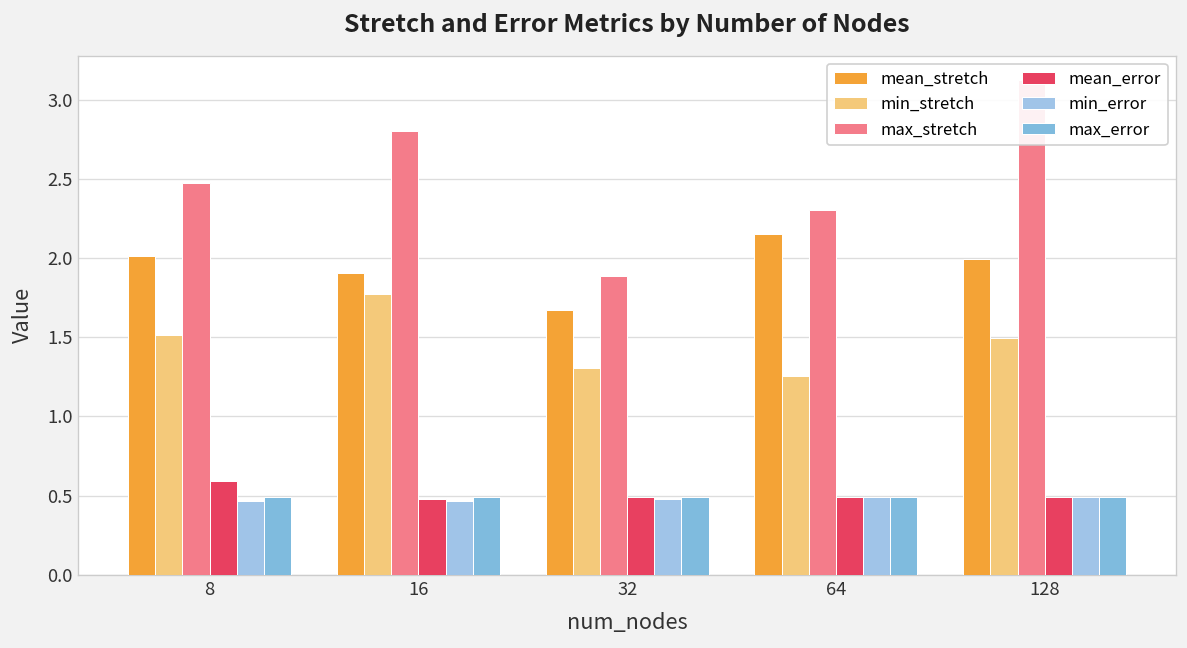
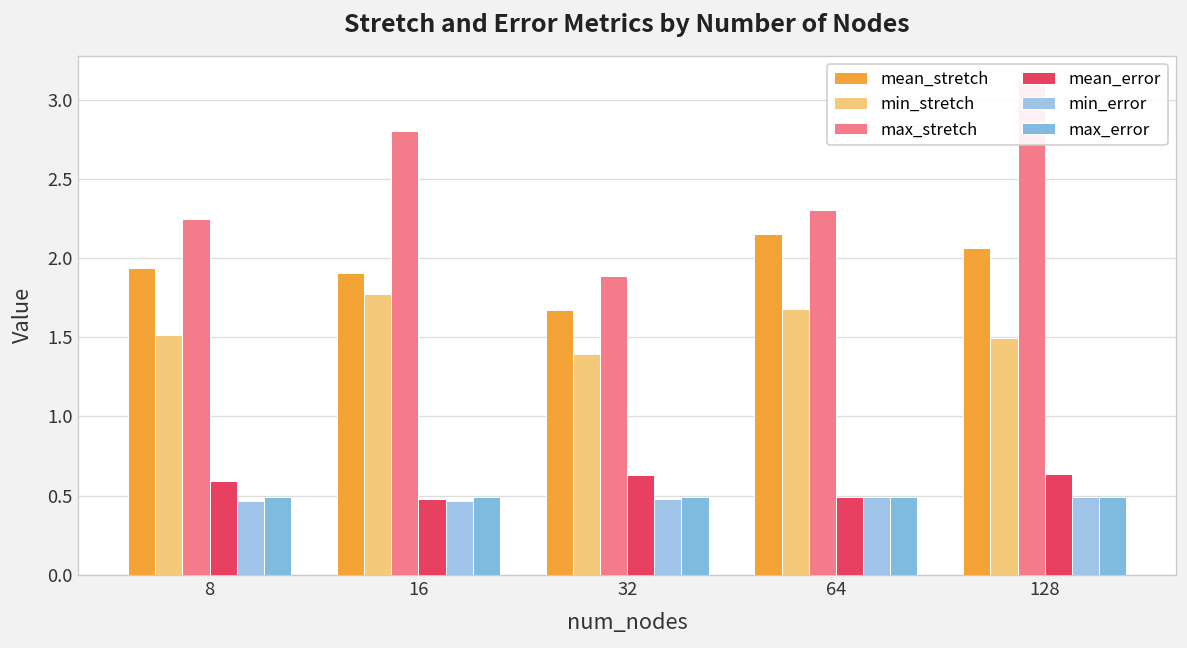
mean_stretch, 8: 2.01 -> 1.94
max_stretch, 8: 2.47 -> 2.25
min_stretch, 32: 1.31 -> 1.39
mean_error, 32: 0.49 -> 0.63
min_stretch, 64: 1.25 -> 1.68
mean_stretch, 128: 1.99 -> 2.07
mean_error, 128: 0.49 -> 0.64
